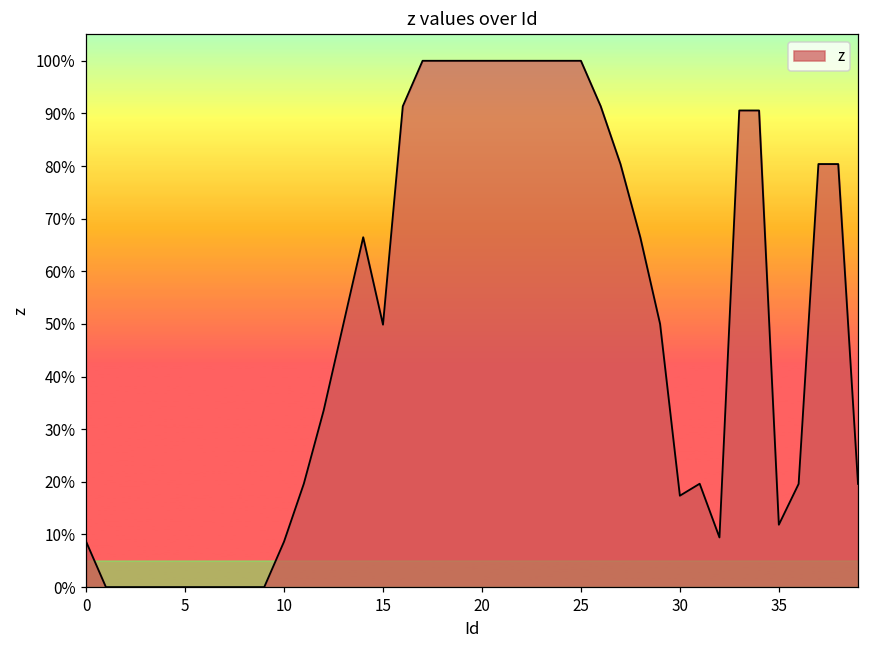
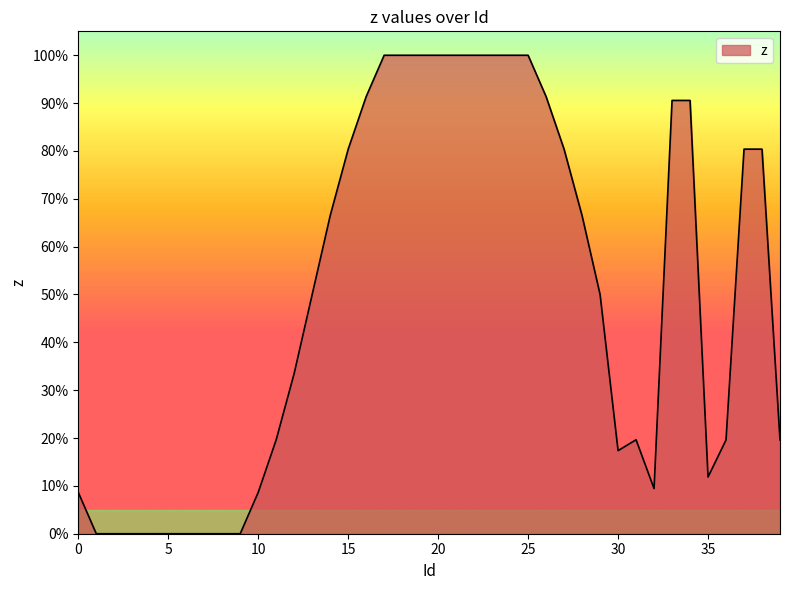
15: 50% -> 80%
